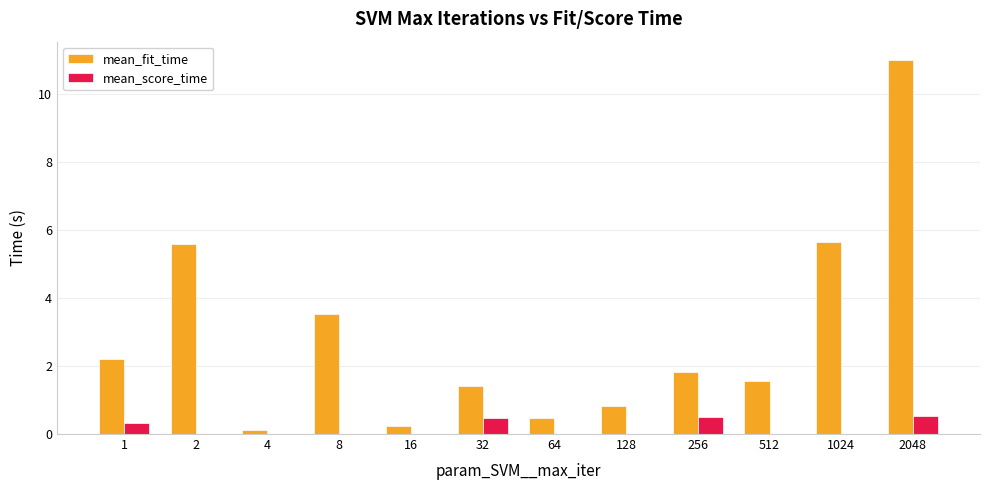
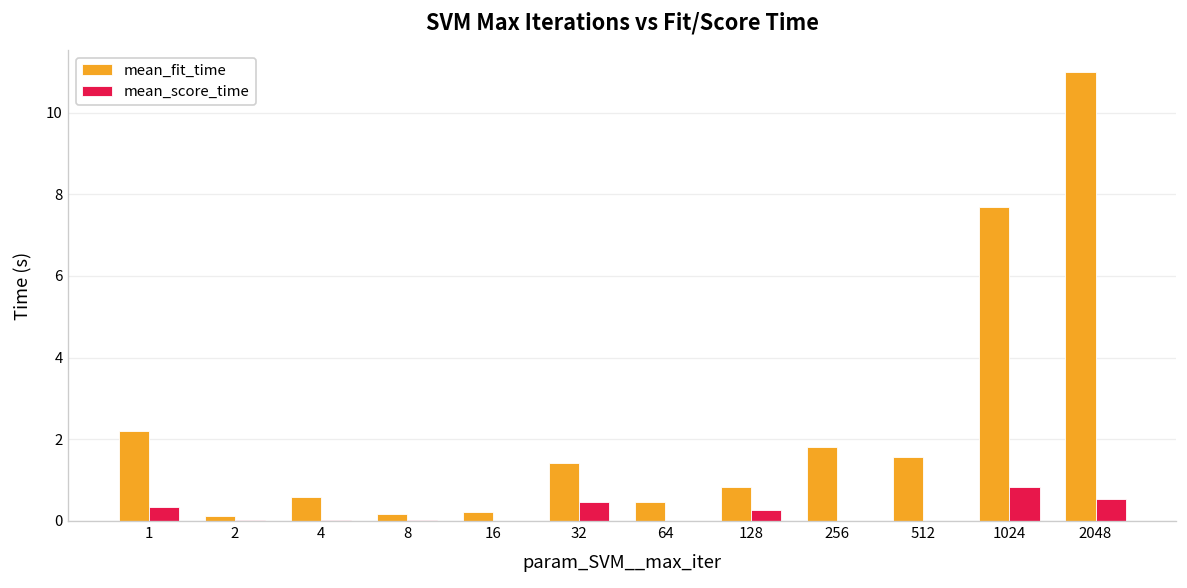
mean_fit_time, 2: 5.6 -> 0.1
mean_fit_time, 4: 0.1 -> 0.6
mean_fit_time, 8: 3.5 -> 0.2
mean_score_time, 128: 0.0 -> 0.3
mean_score_time, 256: 0.5 -> 0.0
mean_fit_time, 1024: 5.6 -> 7.7
mean_score_time, 1024: 0.0 -> 0.8
